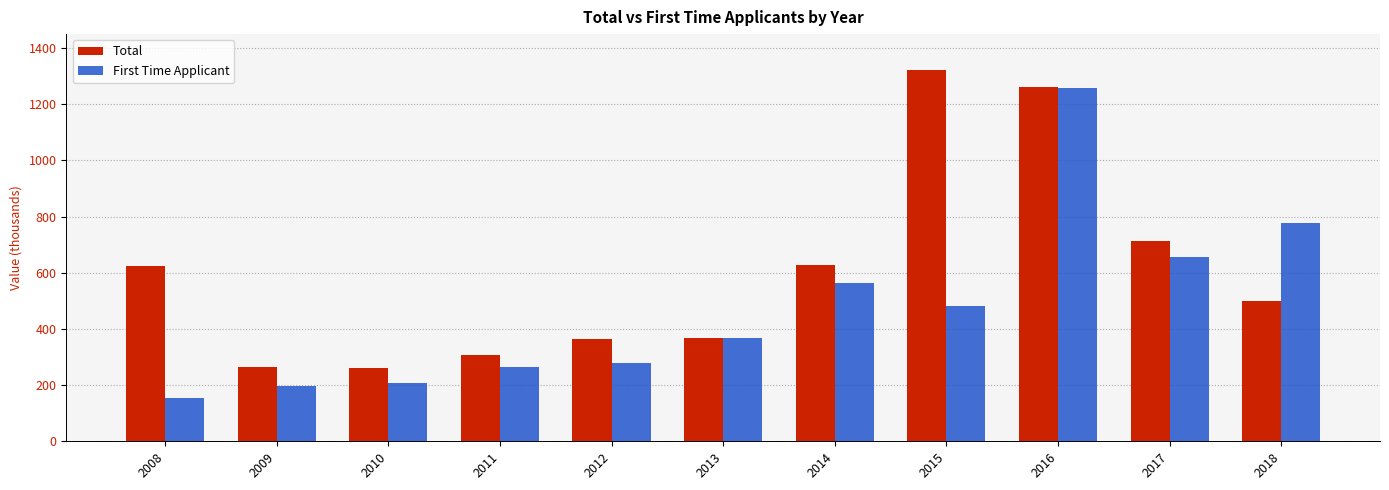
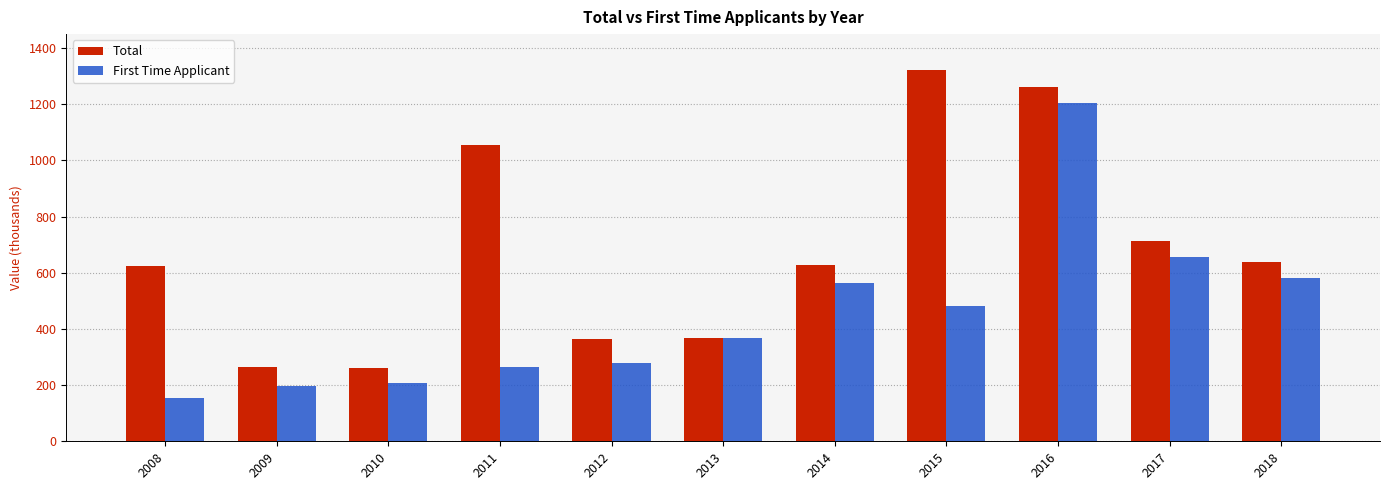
Total, 2011: 310 -> 1060
First Time Applicant, 2016: 1260 -> 1210
Total, 2018: 500 -> 640
First Time Applicant, 2018: 780 -> 580
